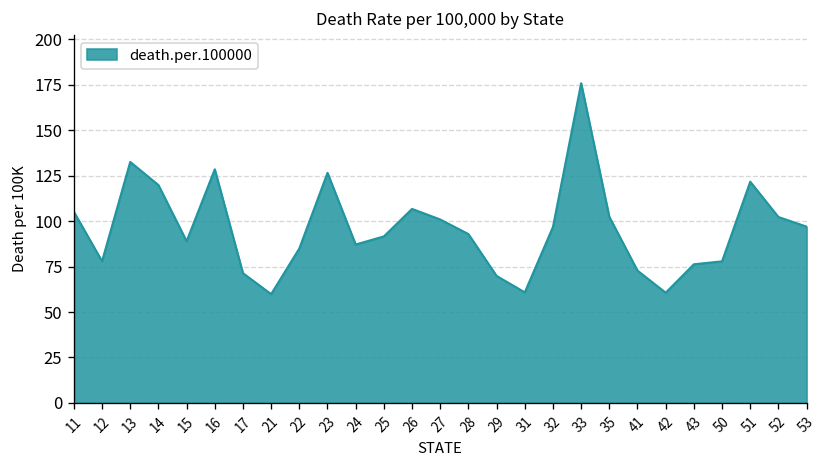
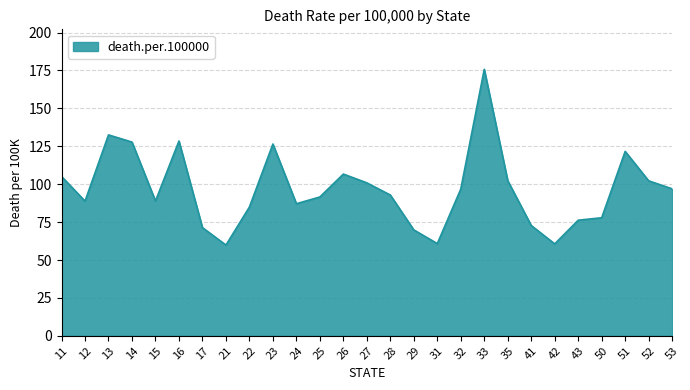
12: 78 -> 89
14: 120 -> 128
